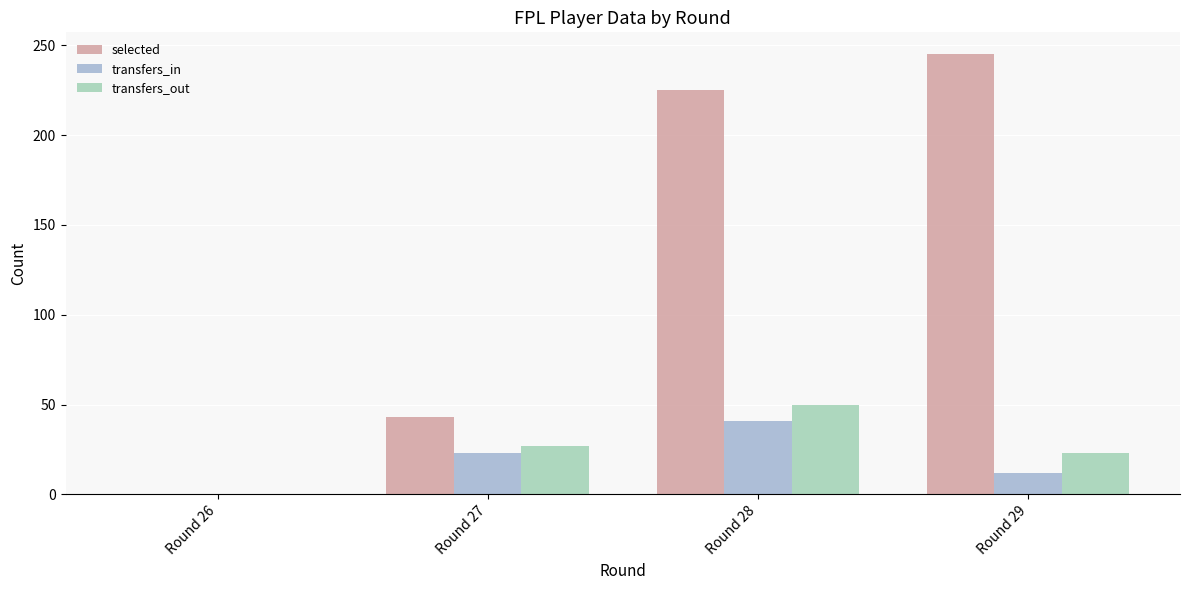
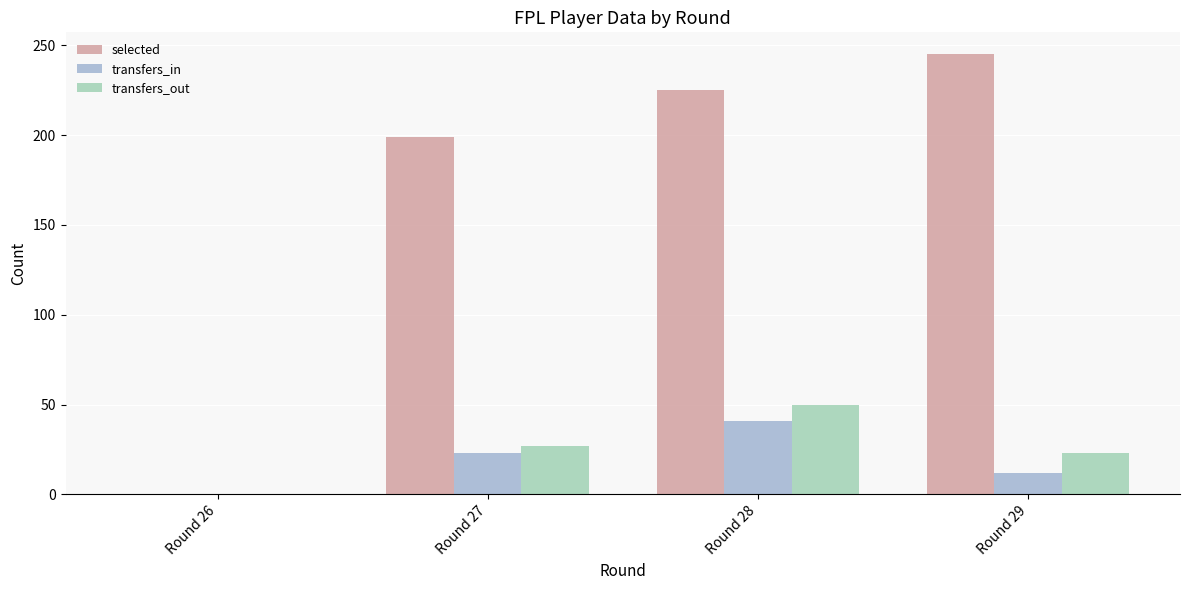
selected, Round 27: 43 -> 199
